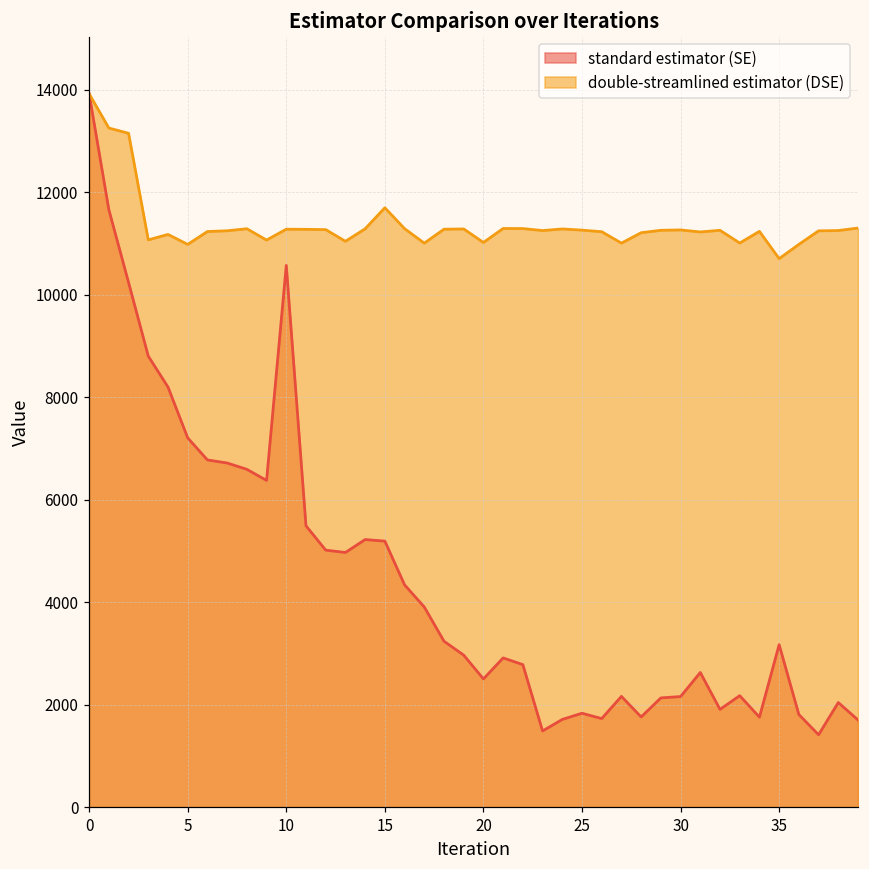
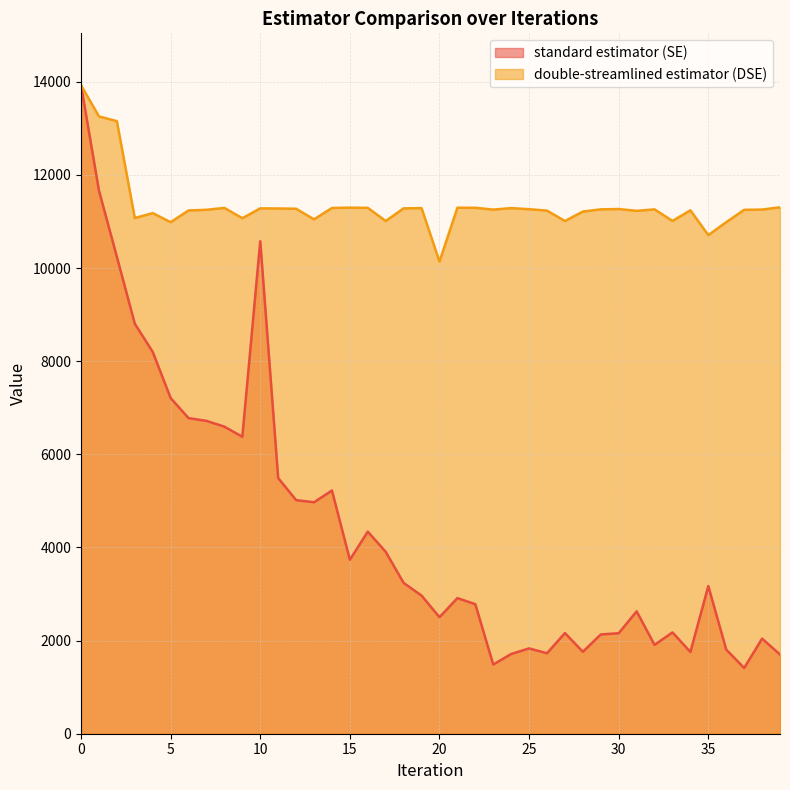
standard estimator (SE), 15: 5200 -> 3700
double-streamlined estimator (DSE), 15: 11700 -> 11300
double-streamlined estimator (DSE), 20: 11000 -> 10100
